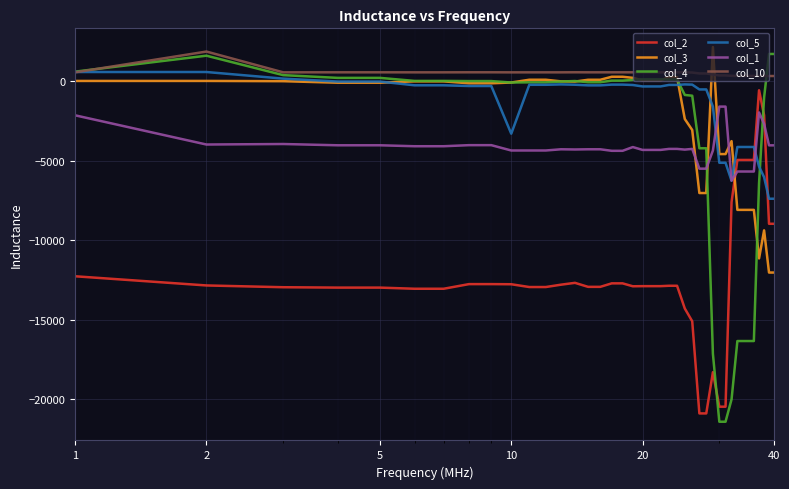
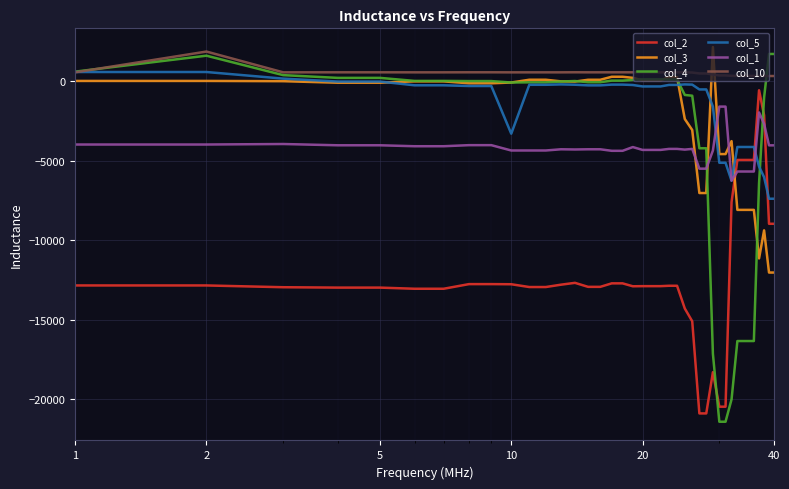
col_2, 1: -12300 -> -12800
col_1, 1: -2100 -> -4000
